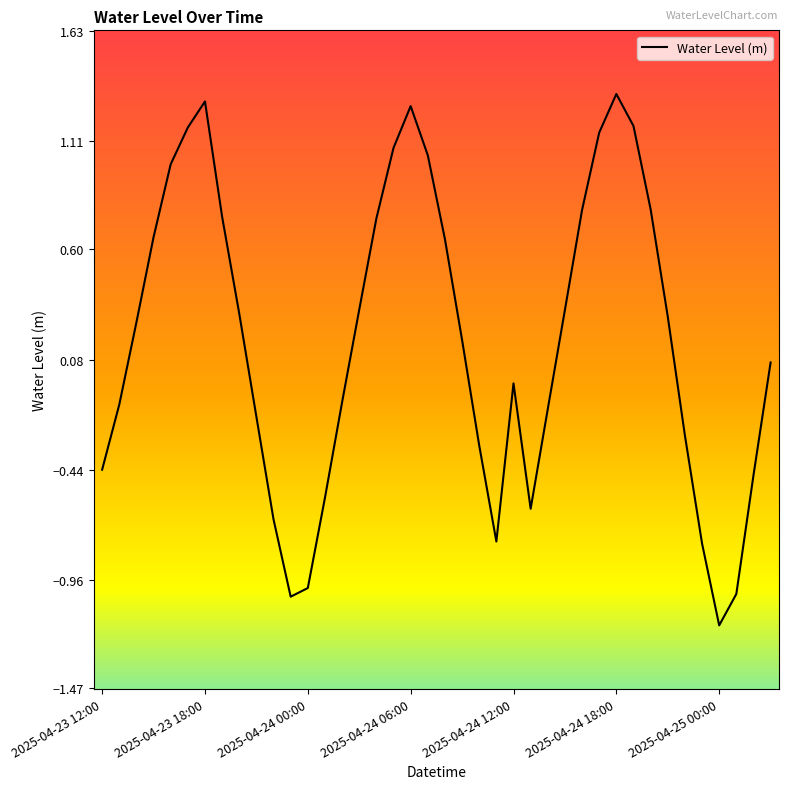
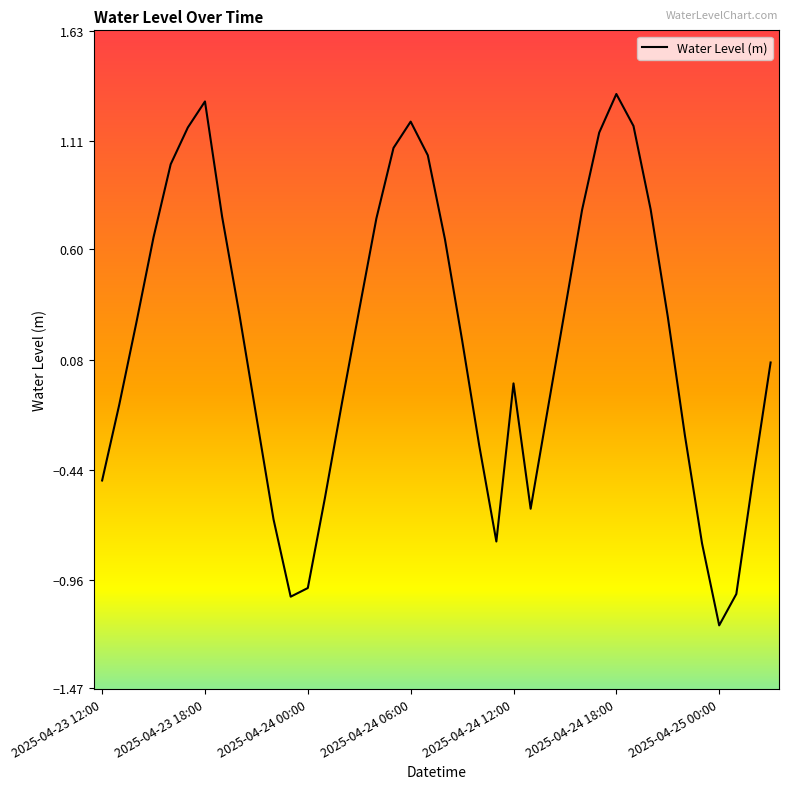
2025-04-23 12:00: -0.44 -> -0.49
2025-04-24 06:00: 1.27 -> 1.20
